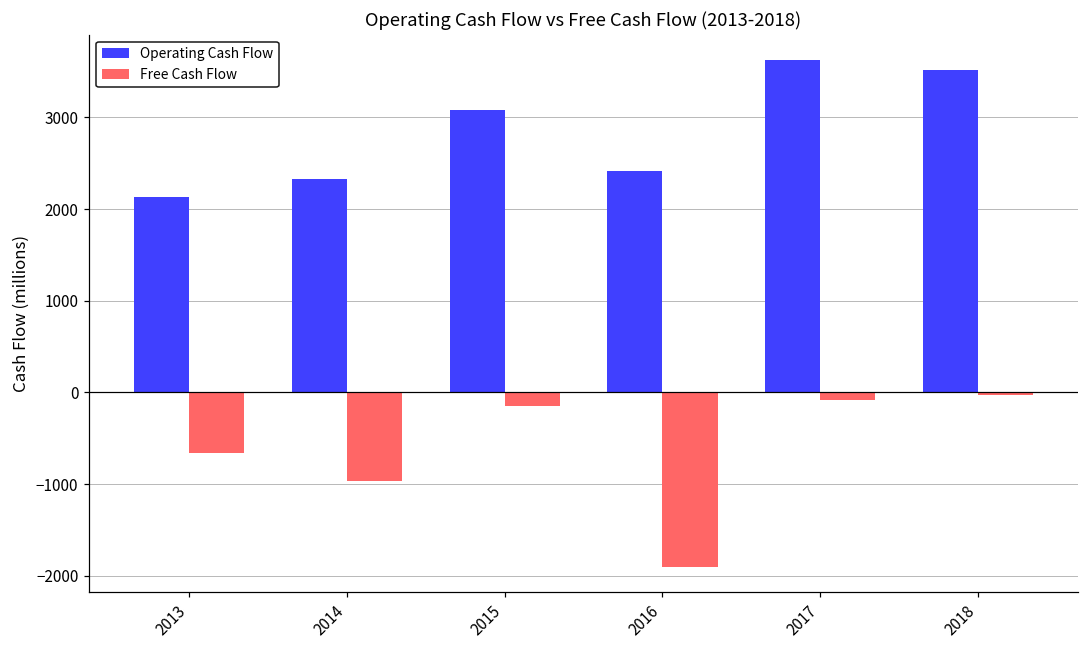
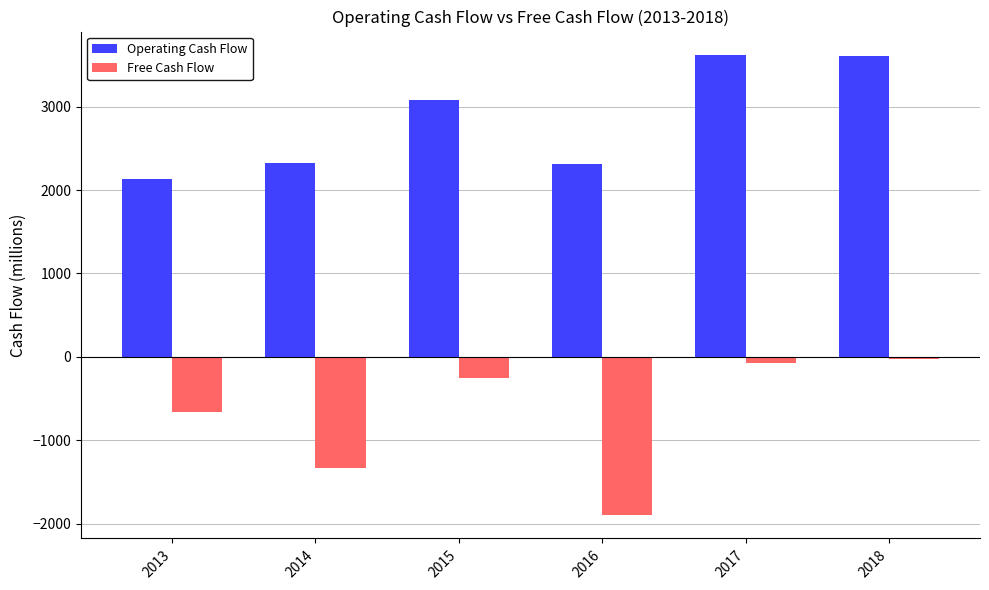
Free Cash Flow, 2014: -1000 -> -1300
Free Cash Flow, 2015: -100 -> -300
Operating Cash Flow, 2016: 2400 -> 2300
Operating Cash Flow, 2018: 3500 -> 3600
